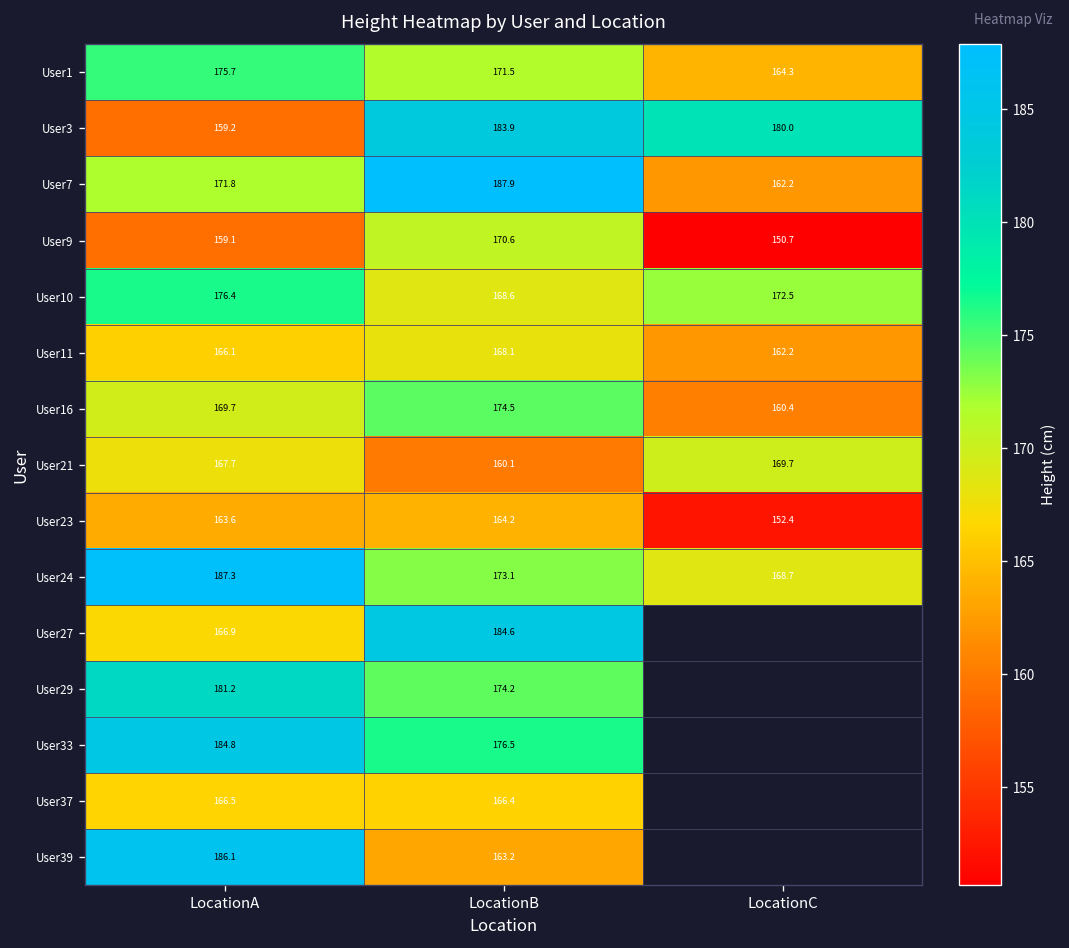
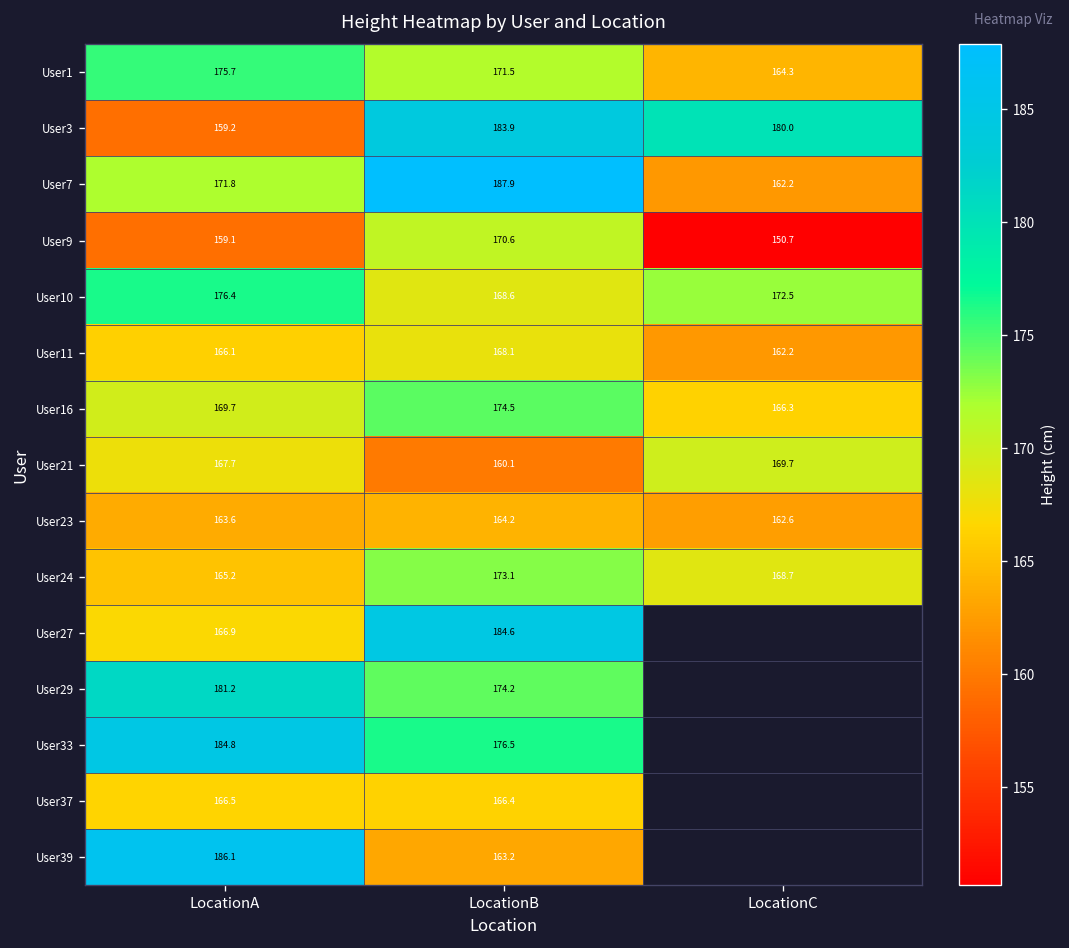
User16, LocationC: 160.4 -> 166.3
User23, LocationC: 152.4 -> 162.6
User24, LocationA: 187.3 -> 165.2
